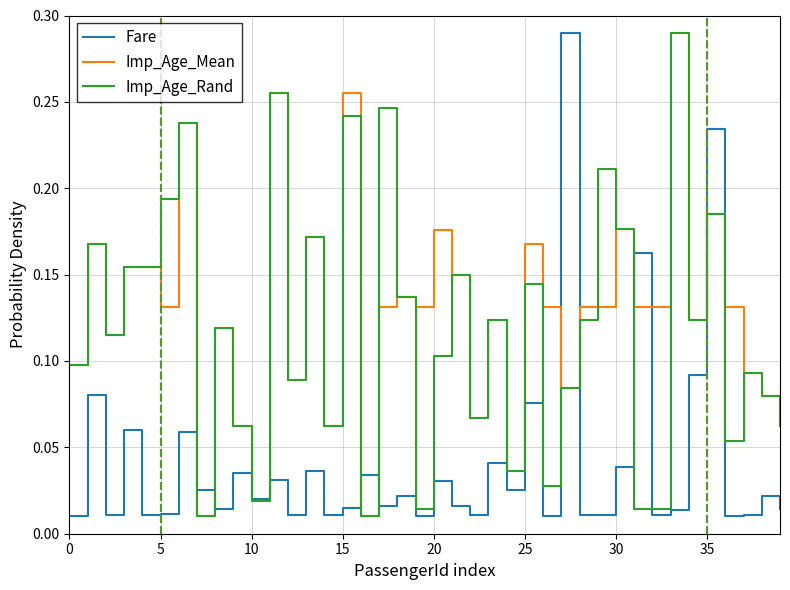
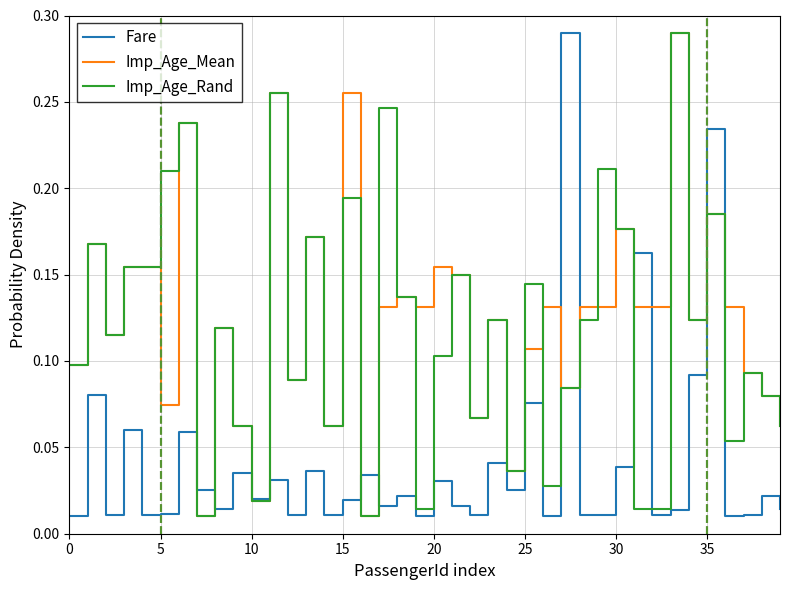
Imp_Age_Mean, 5: 0.131 -> 0.075
Imp_Age_Rand, 5: 0.194 -> 0.210
Fare, 15: 0.015 -> 0.020
Imp_Age_Rand, 15: 0.242 -> 0.195
Imp_Age_Mean, 20: 0.176 -> 0.154
Imp_Age_Mean, 25: 0.168 -> 0.107
